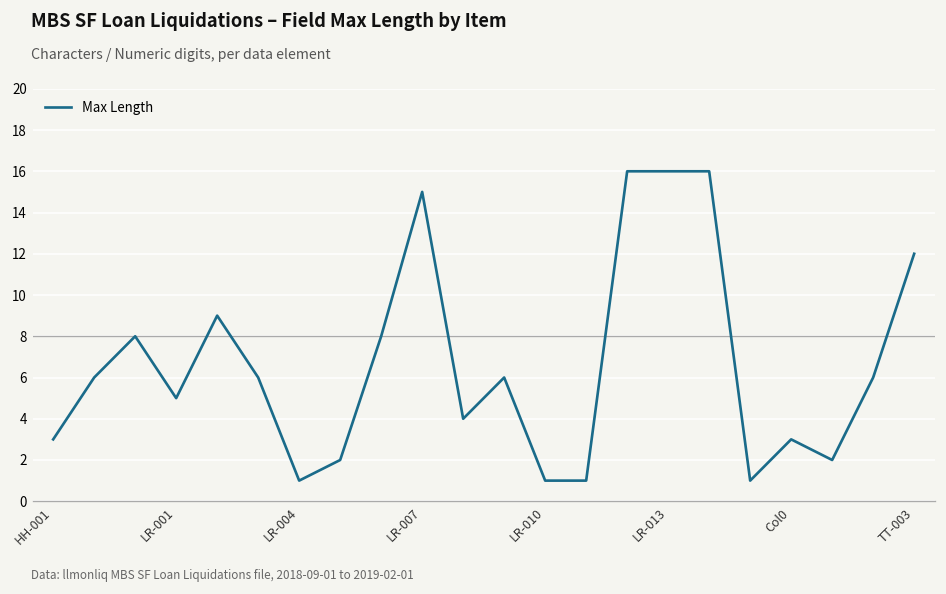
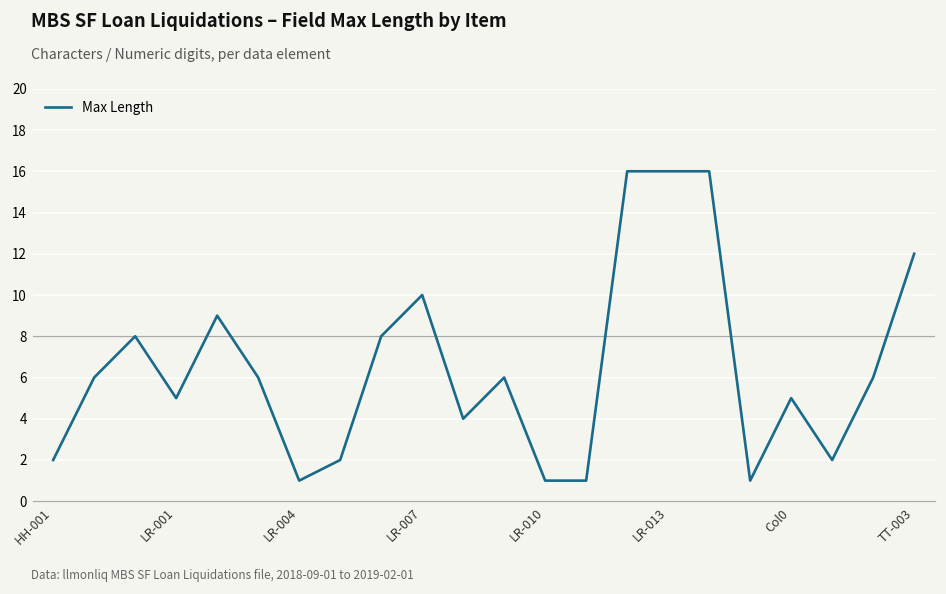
HH-001: 3 -> 2
LR-007: 15 -> 10
Col0: 3 -> 5
